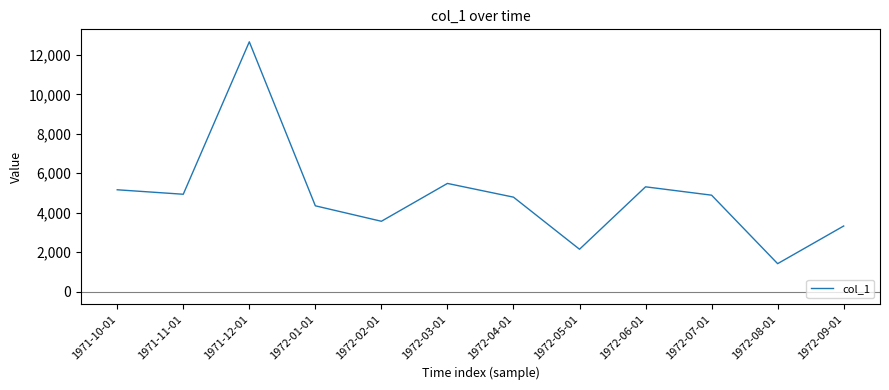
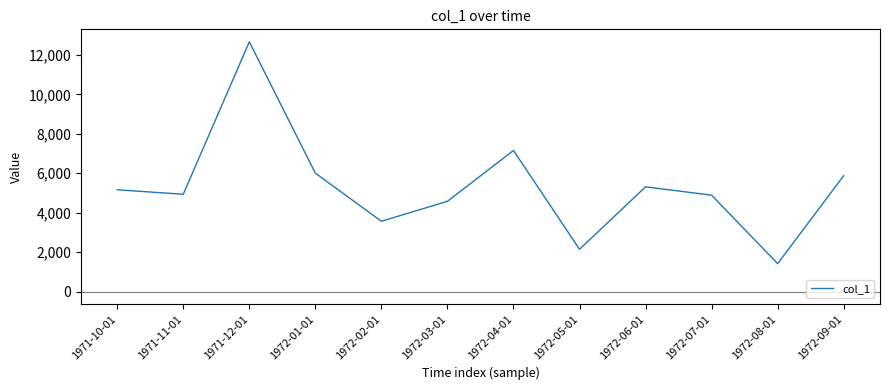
1972-01-01: 4,300 -> 6,000
1972-03-01: 5,500 -> 4,600
1972-04-01: 4,800 -> 7,200
1972-09-01: 3,300 -> 5,900
